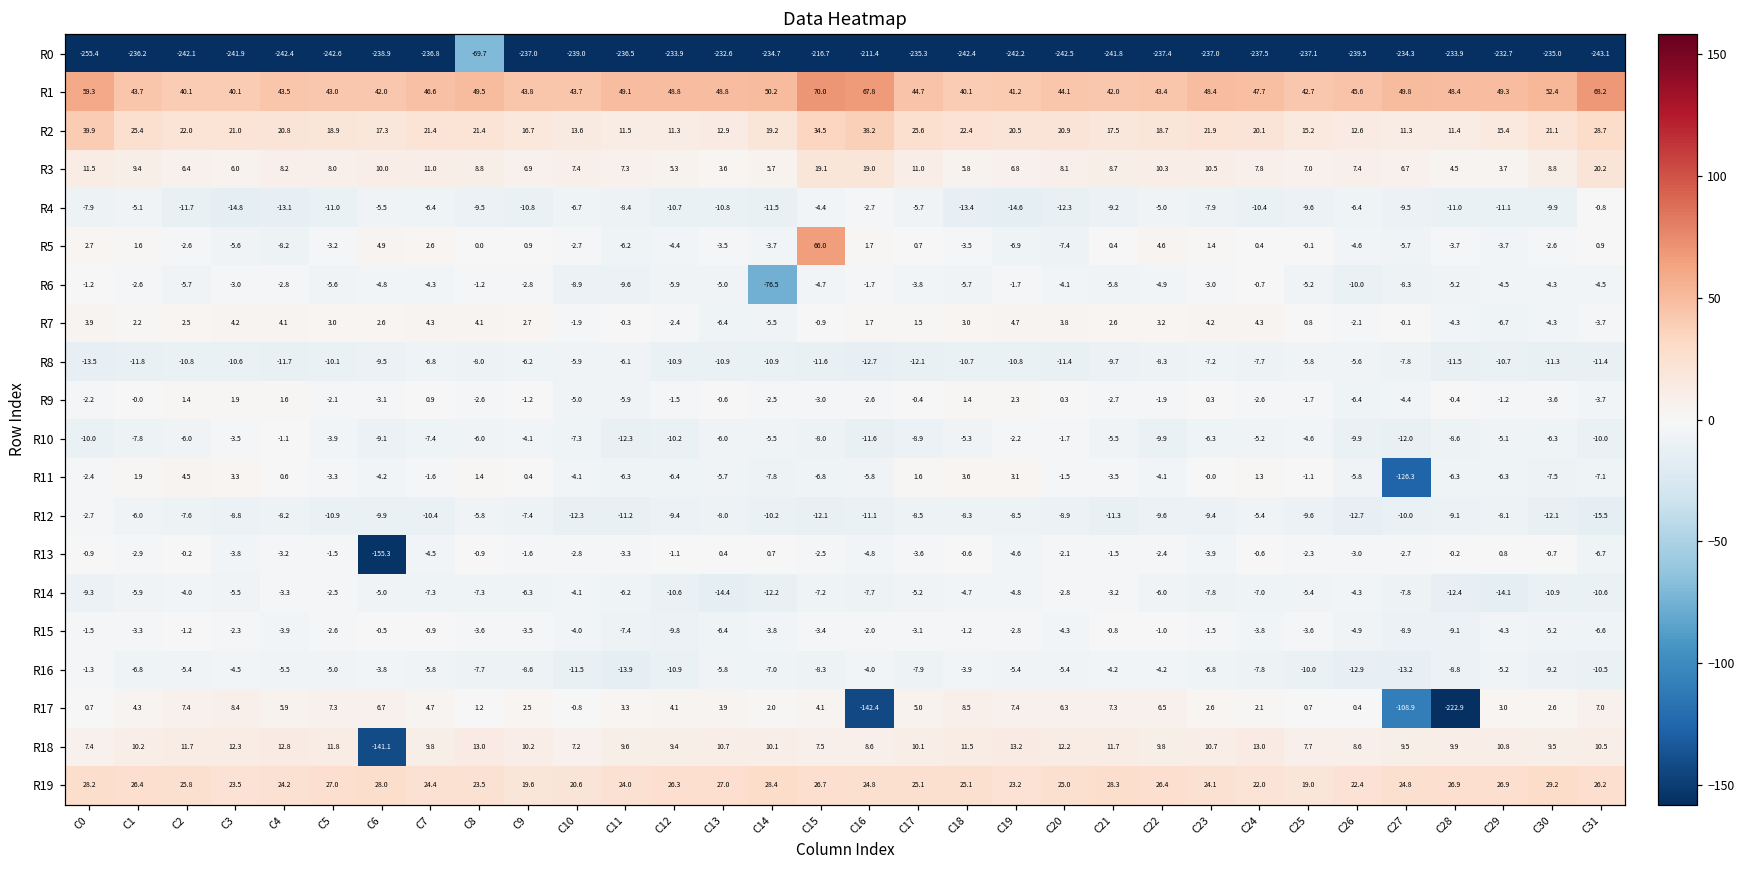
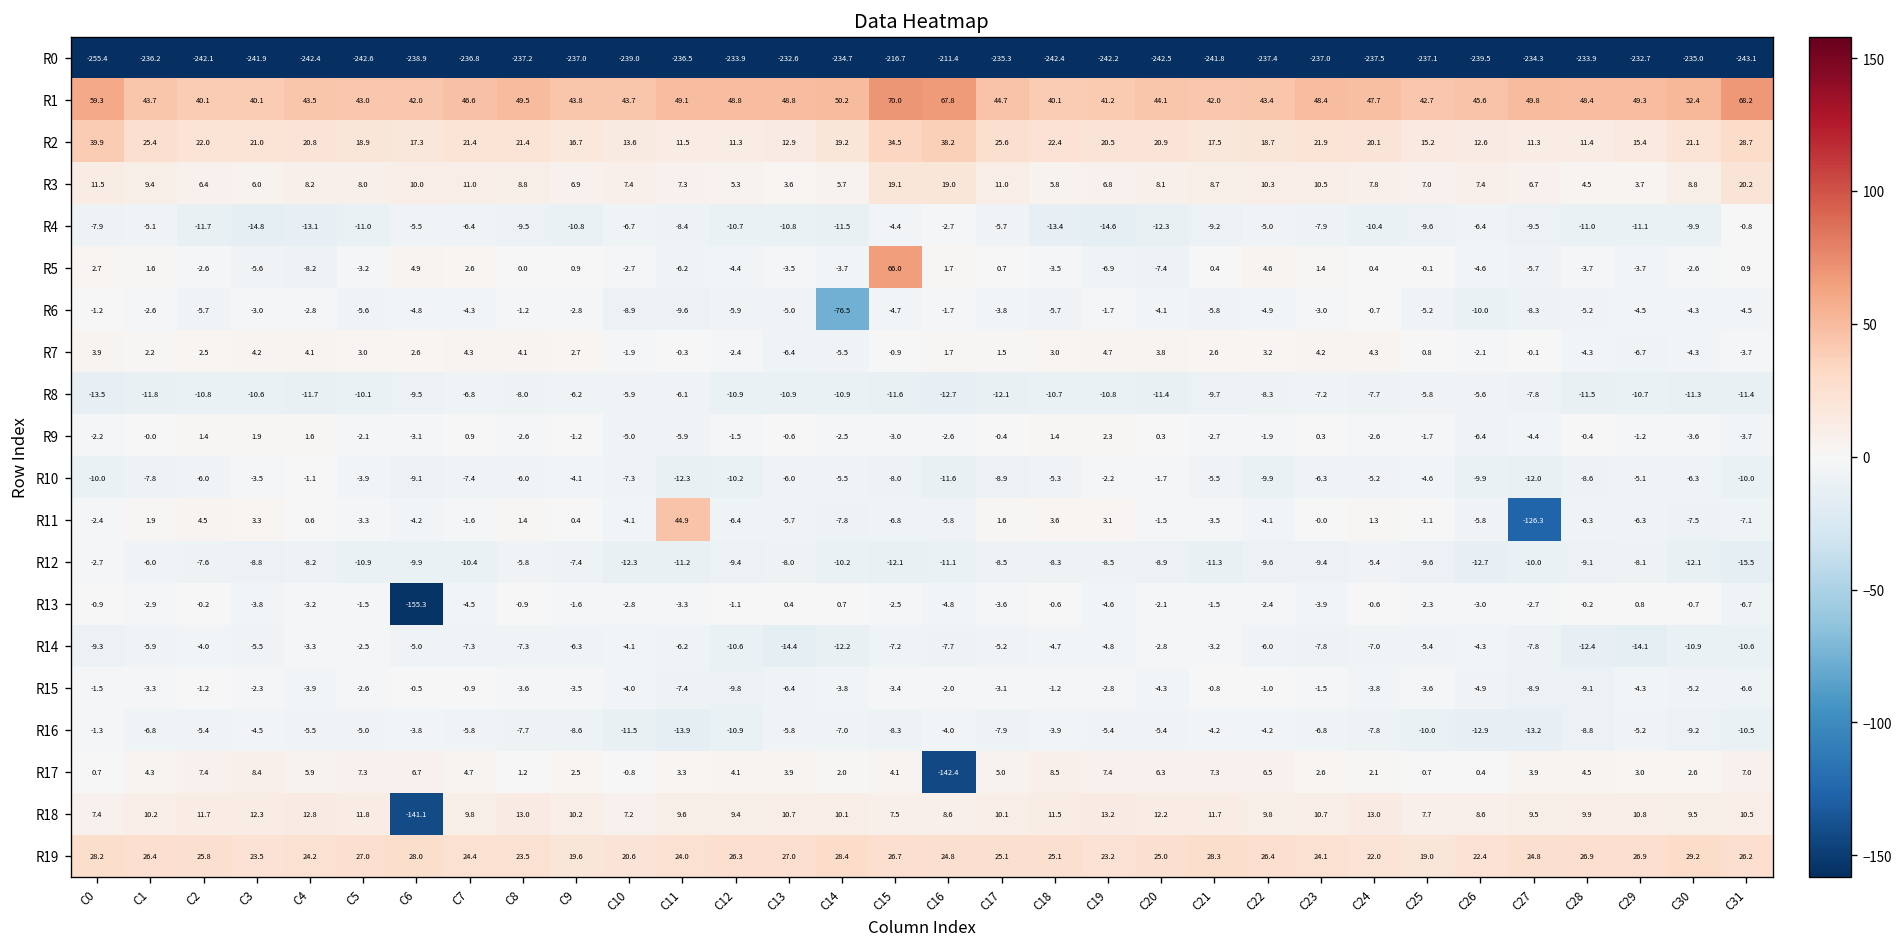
R0, C8: -69.7 -> -237.2
R11, C11: -6.3 -> 44.9
R17, C27: -108.9 -> 3.9
R17, C28: -222.9 -> 4.5
